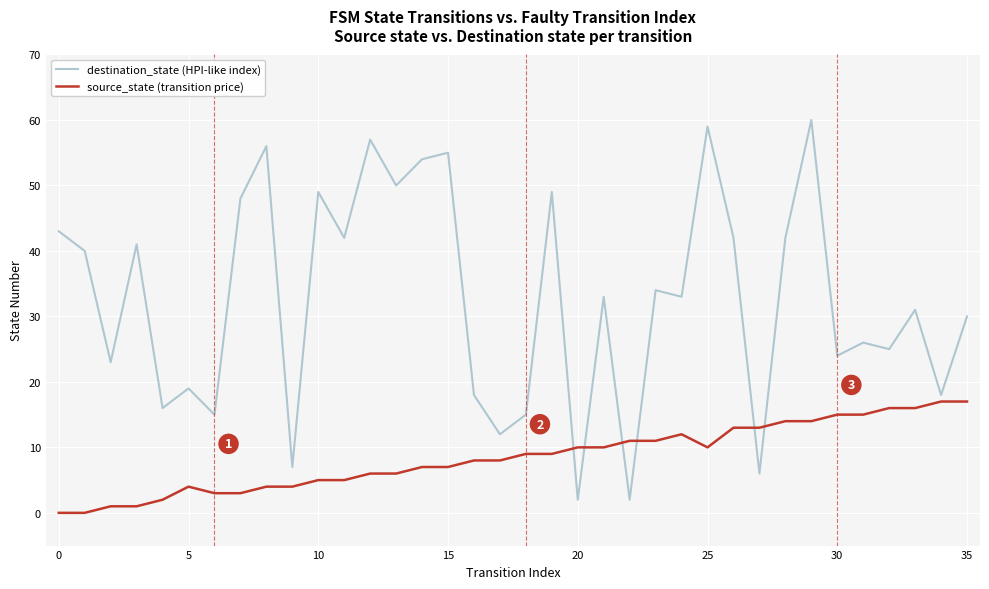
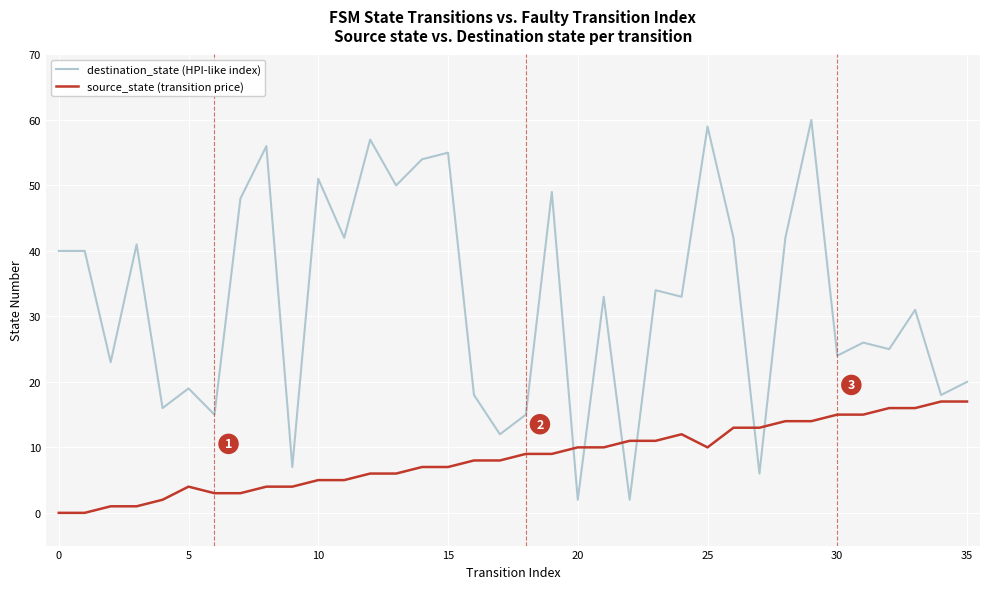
destination_state (HPI-like index), 0: 43 -> 40
destination_state (HPI-like index), 10: 49 -> 51
destination_state (HPI-like index), 35: 30 -> 20
